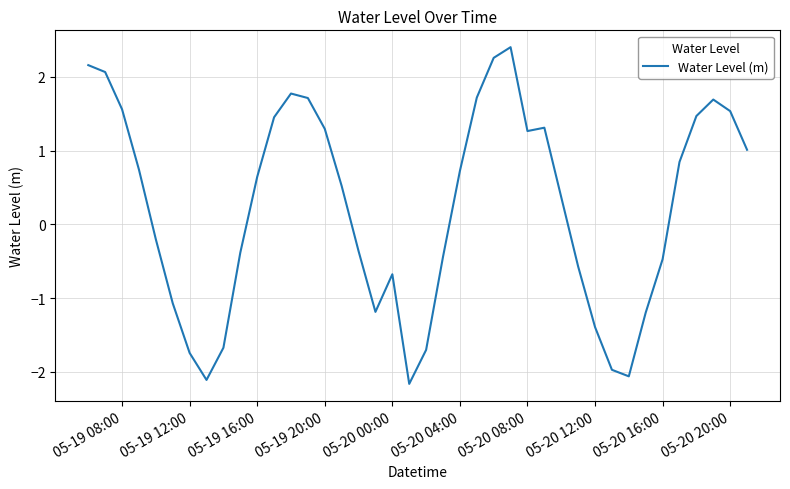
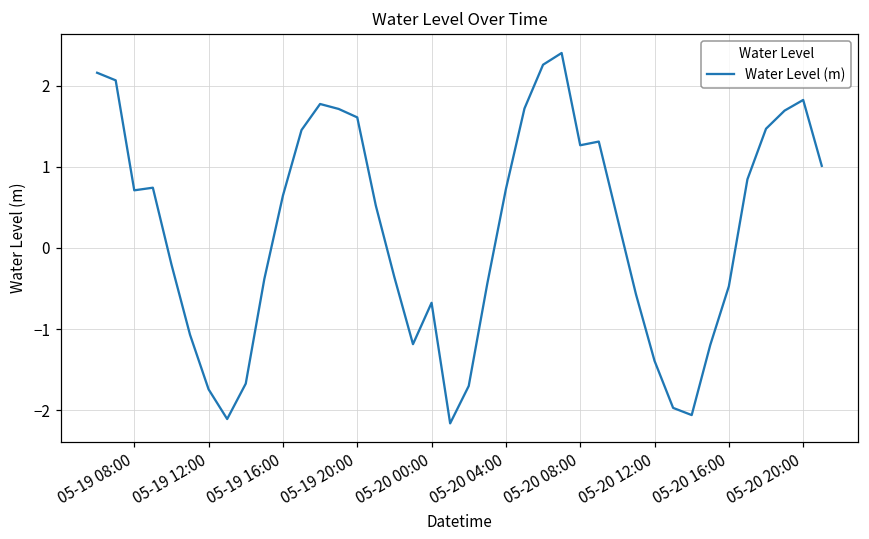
05-19 08:00: 1.6 -> 0.7
05-19 20:00: 1.3 -> 1.6
05-20 20:00: 1.5 -> 1.8
